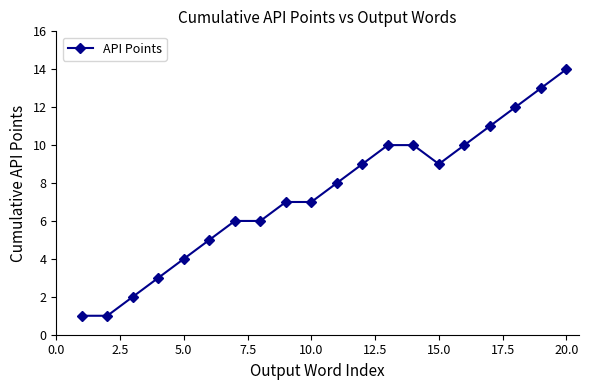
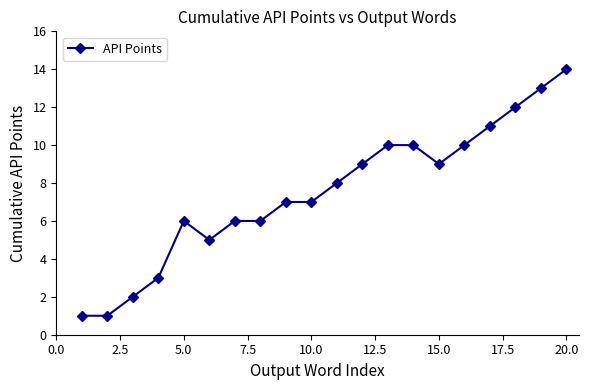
5.0: 4 -> 6
